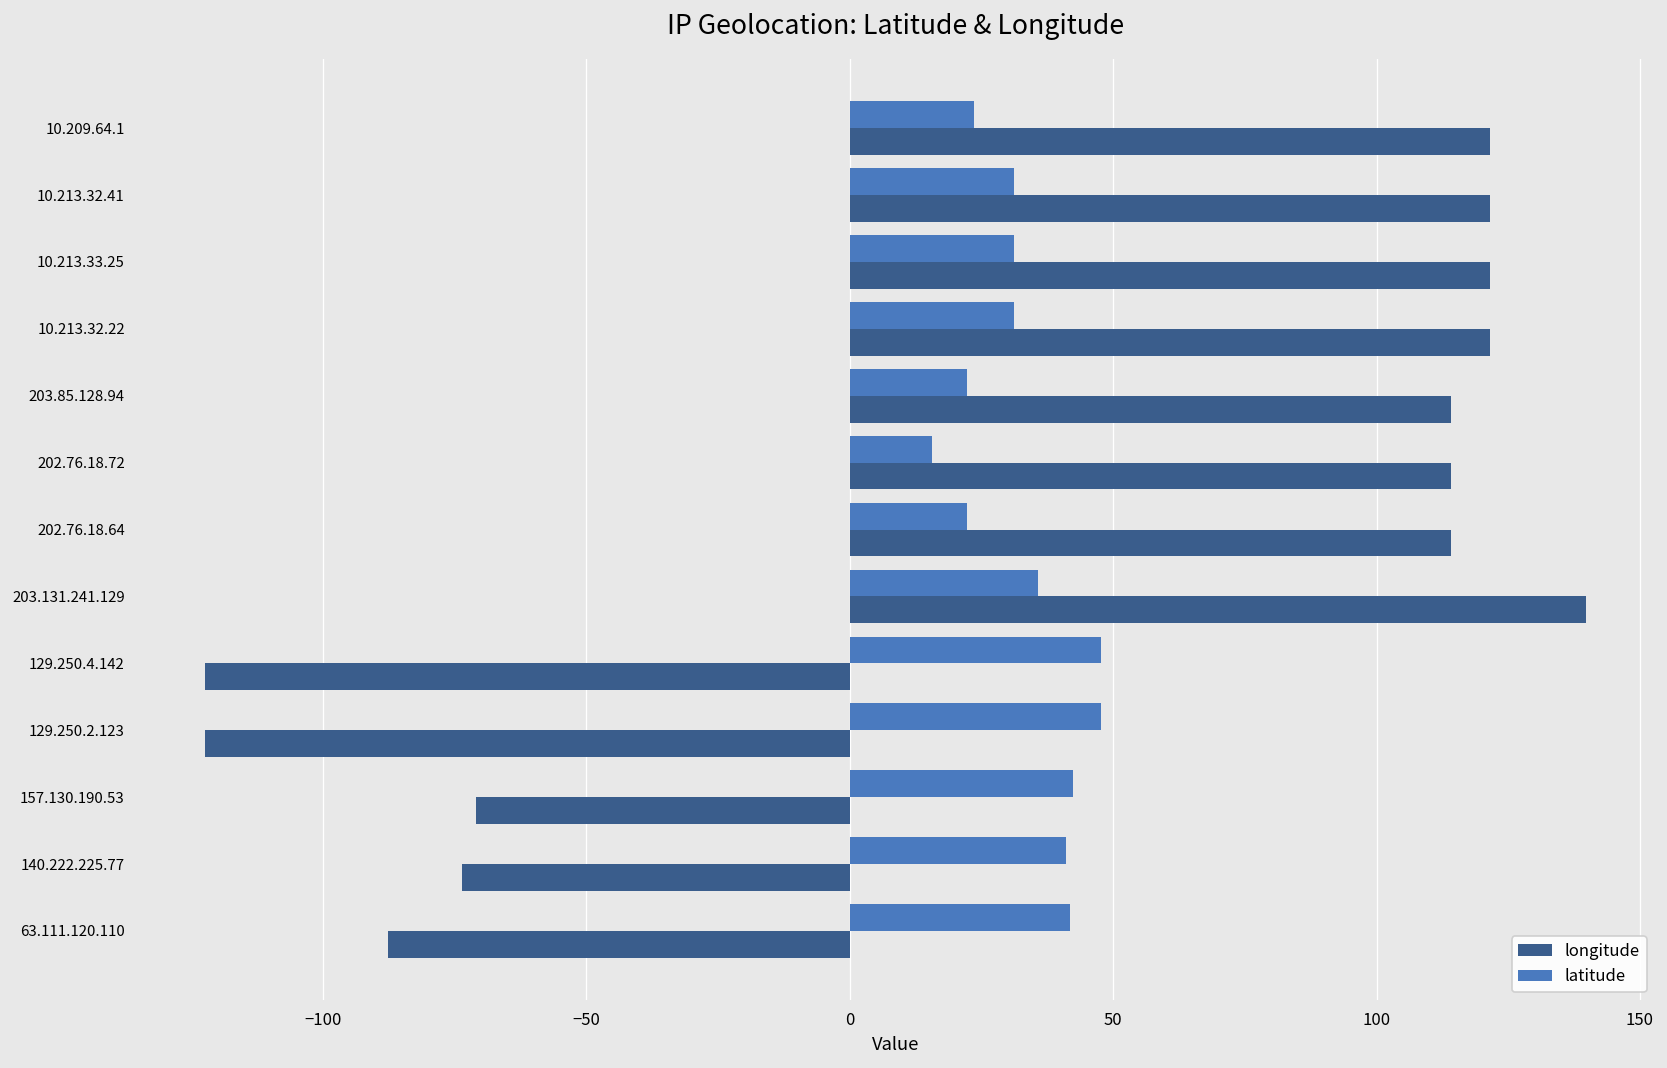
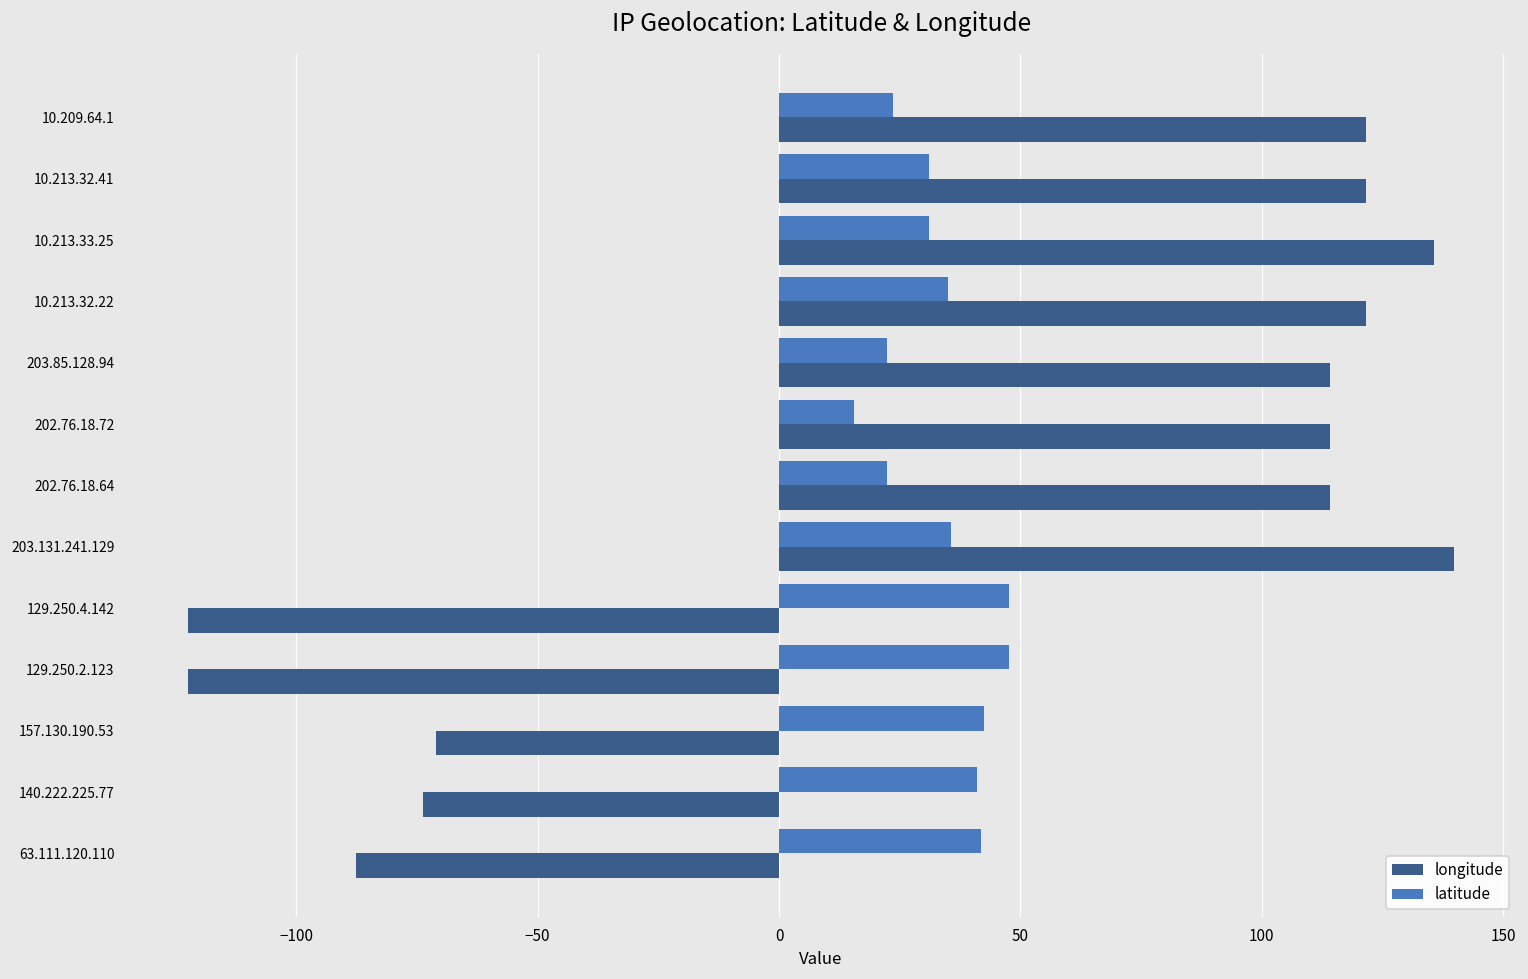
longitude, 10.213.33.25: 121 -> 136
latitude, 10.213.32.22: 31 -> 35
